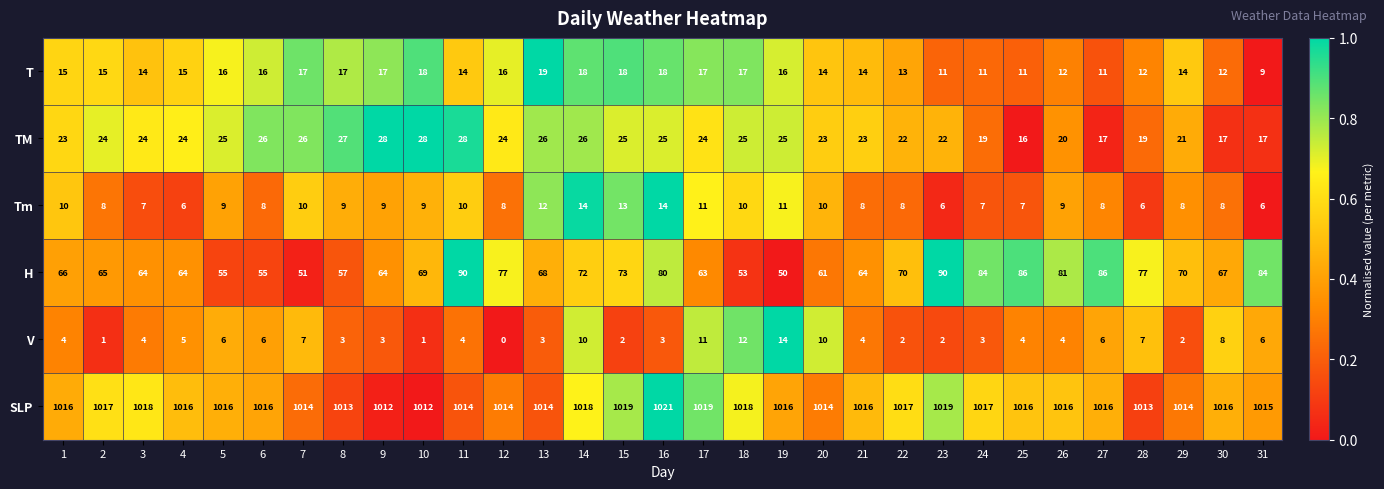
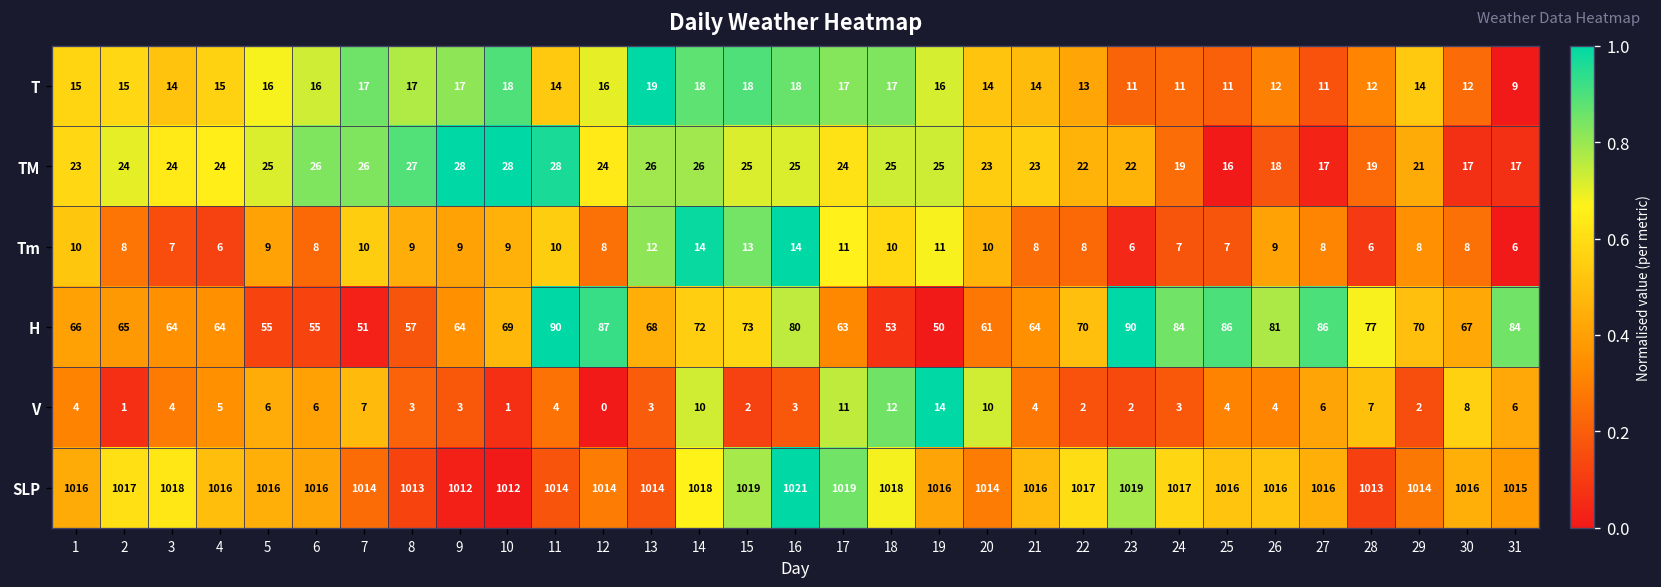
TM, 26: 20 -> 18
H, 12: 77 -> 87
